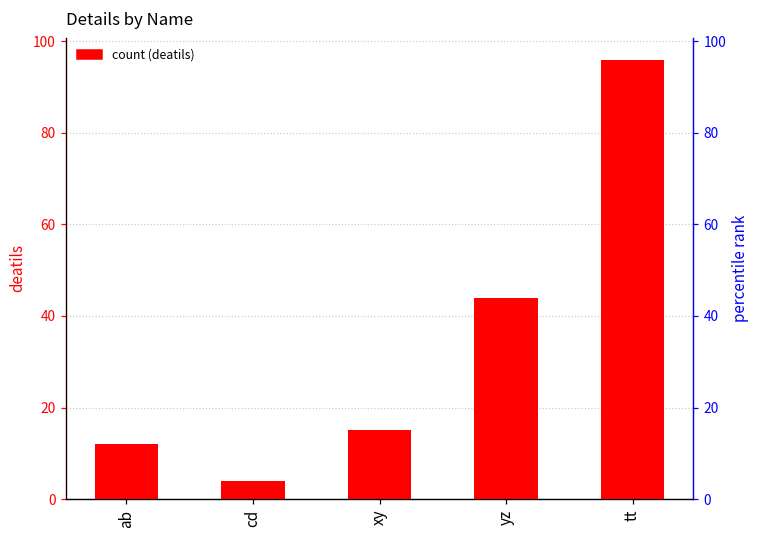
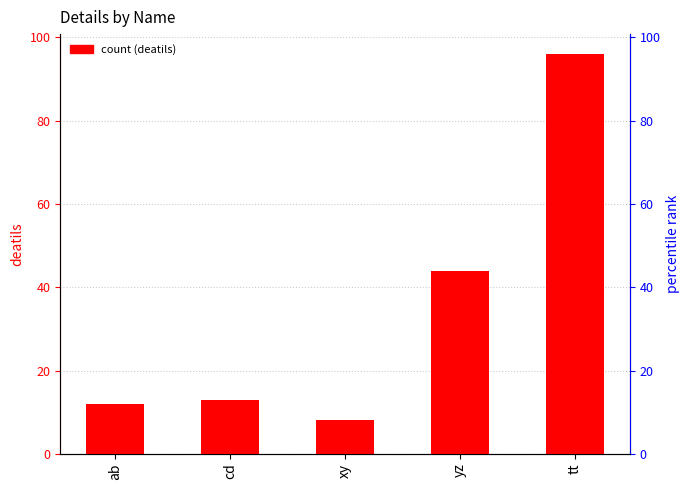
cd: 4 -> 13
xy: 15 -> 8
